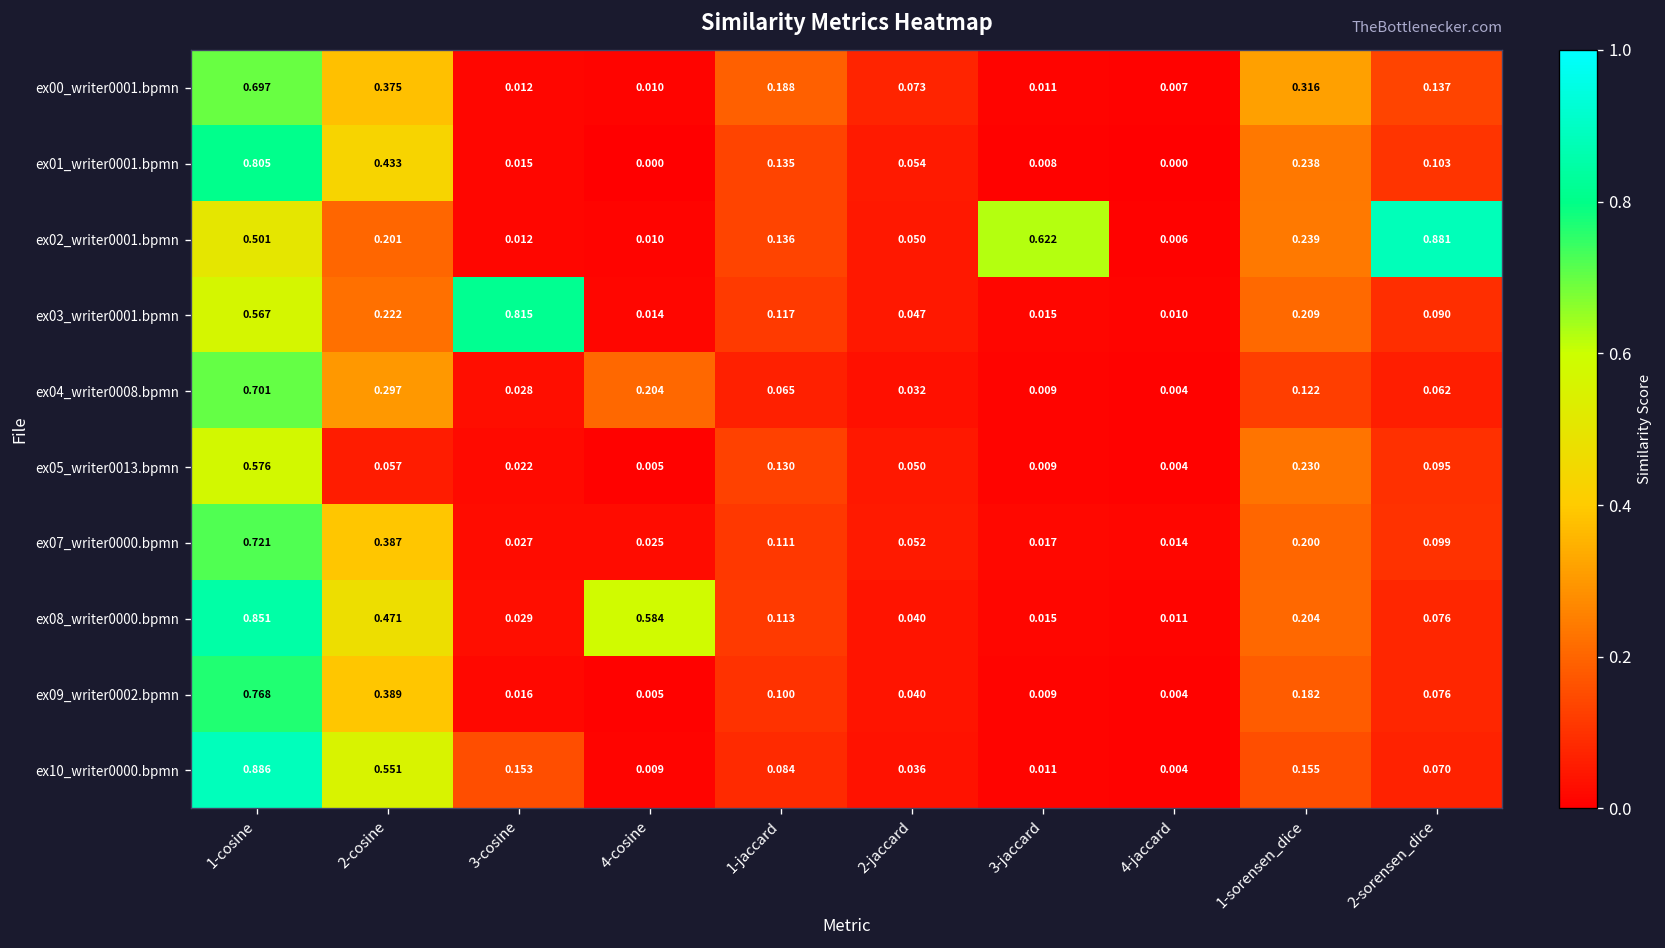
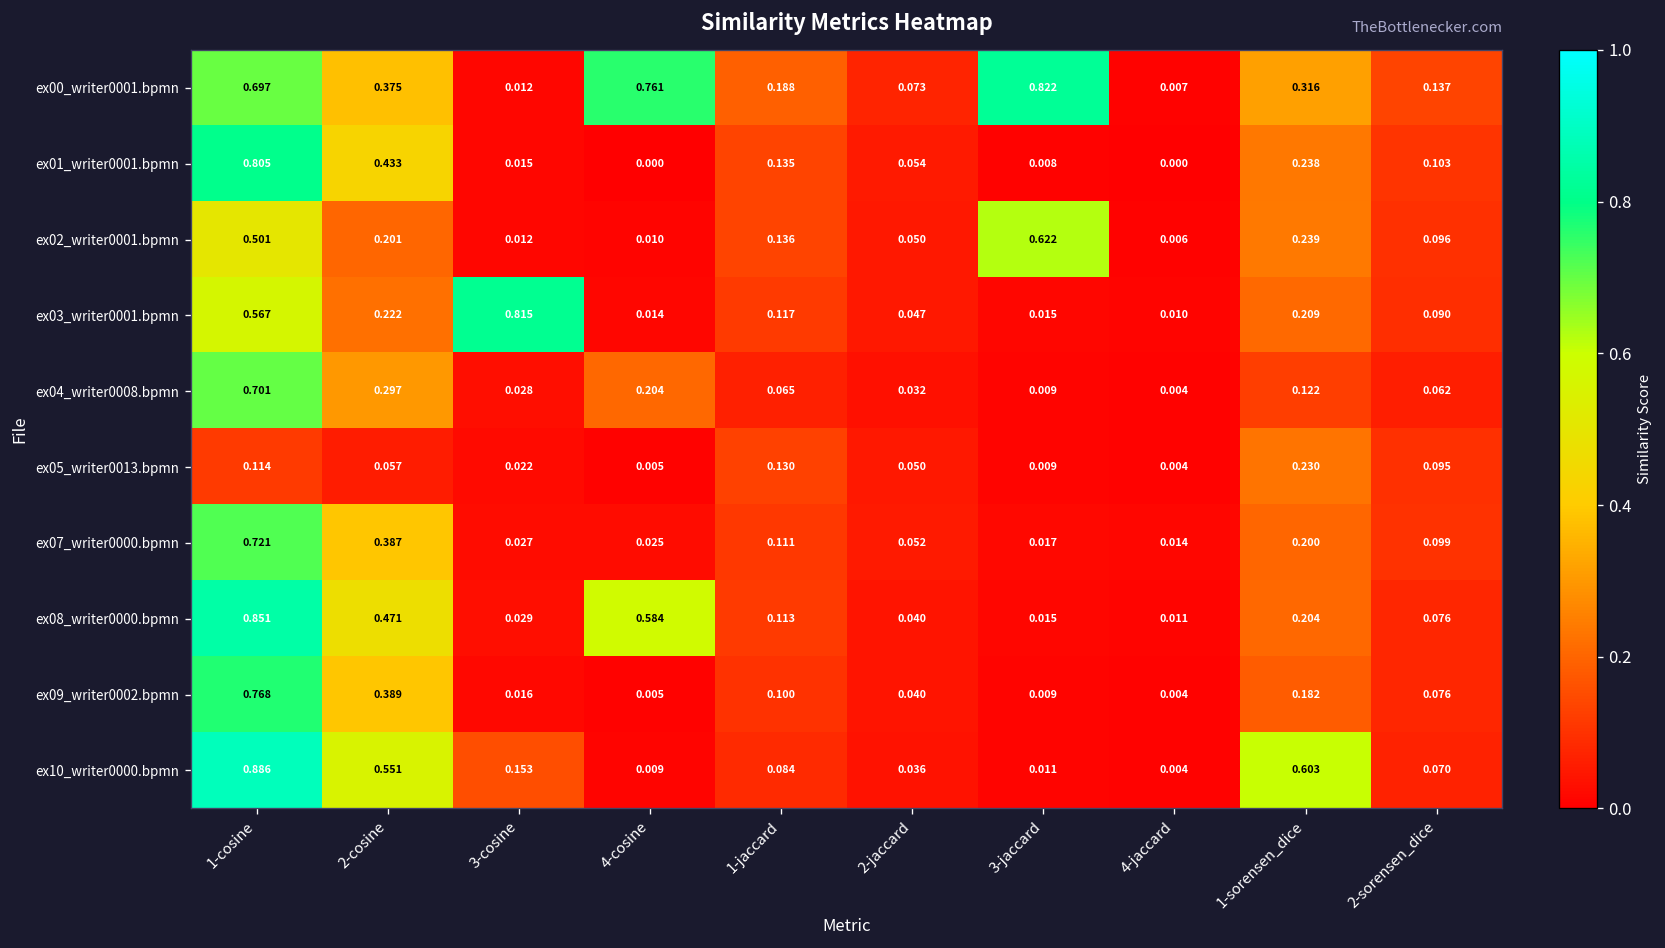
ex00_writer0001.bpmn, 4-cosine: 0.010 -> 0.761
ex00_writer0001.bpmn, 3-jaccard: 0.011 -> 0.822
ex02_writer0001.bpmn, 2-sorensen_dice: 0.881 -> 0.096
ex05_writer0013.bpmn, 1-cosine: 0.576 -> 0.114
ex10_writer0000.bpmn, 1-sorensen_dice: 0.155 -> 0.603
